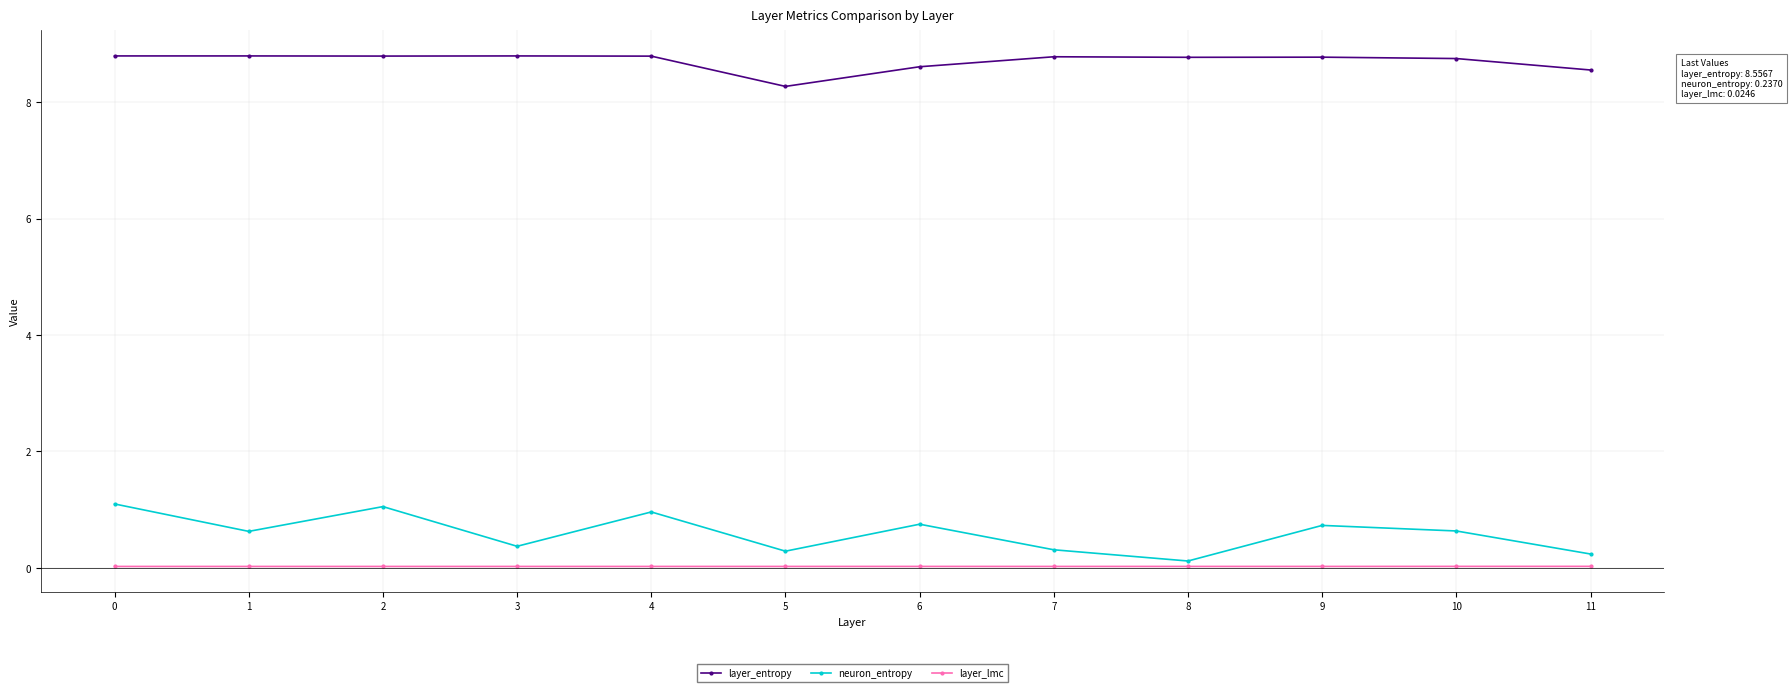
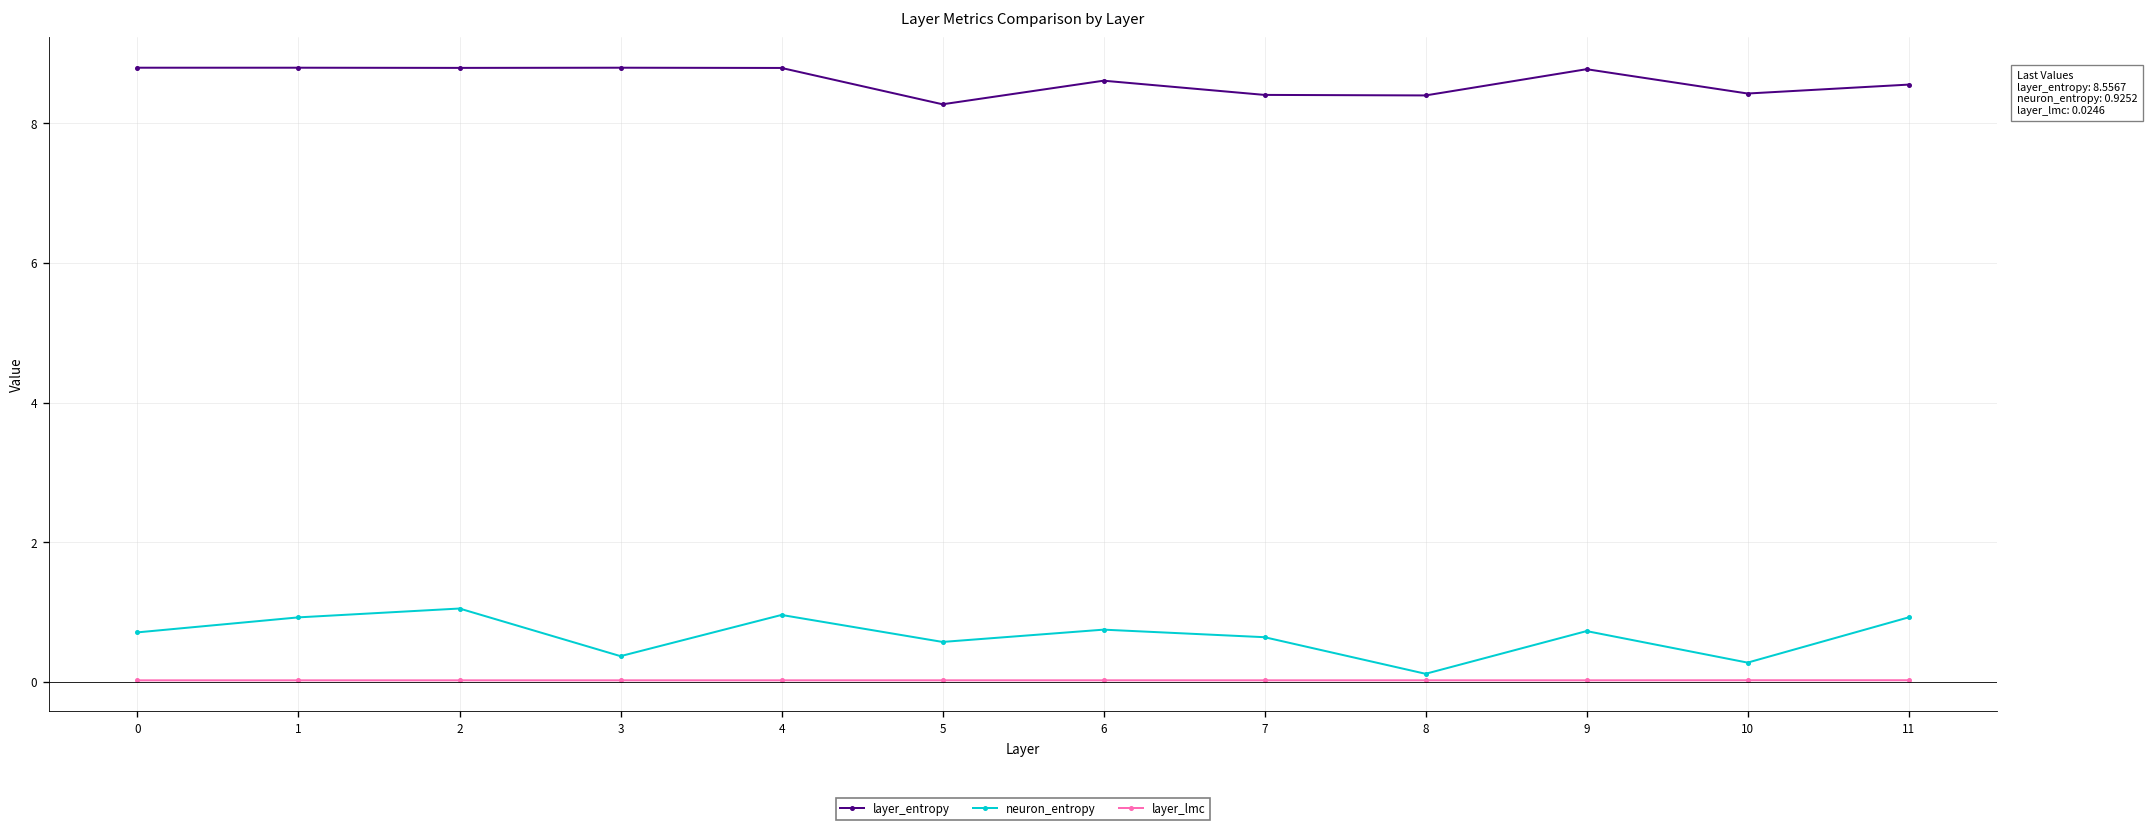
neuron_entropy, 0: 1.1 -> 0.7
neuron_entropy, 1: 0.6 -> 0.9
neuron_entropy, 5: 0.3 -> 0.6
layer_entropy, 7: 8.8 -> 8.4
neuron_entropy, 7: 0.3 -> 0.6
layer_entropy, 8: 8.8 -> 8.4
layer_entropy, 10: 8.8 -> 8.4
neuron_entropy, 10: 0.6 -> 0.3
neuron_entropy, 11: 0.2370 -> 0.9252
